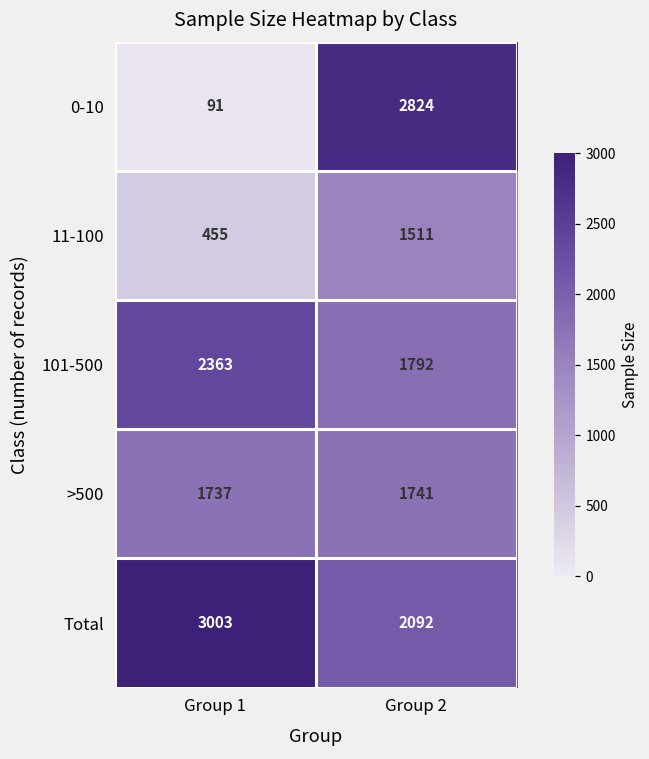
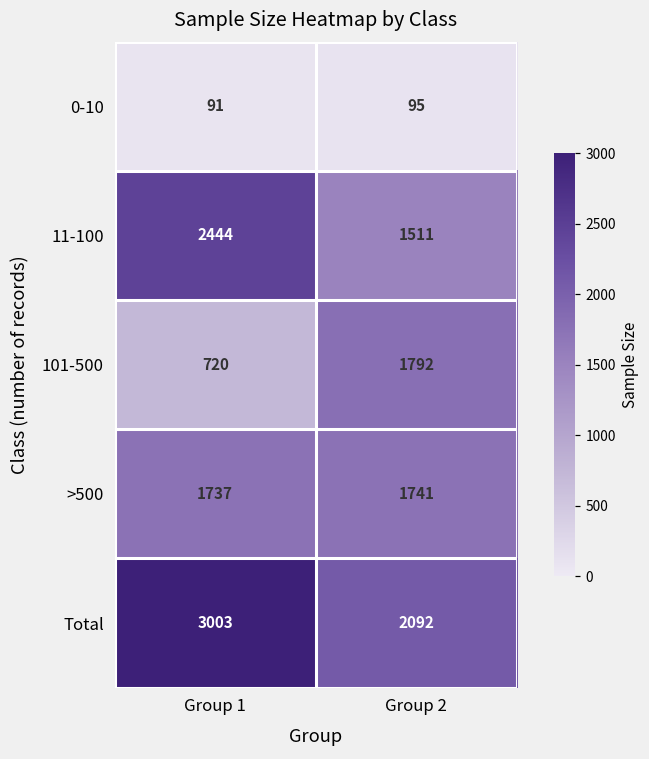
0-10, Group 2: 2824 -> 95
11-100, Group 1: 455 -> 2444
101-500, Group 1: 2363 -> 720
